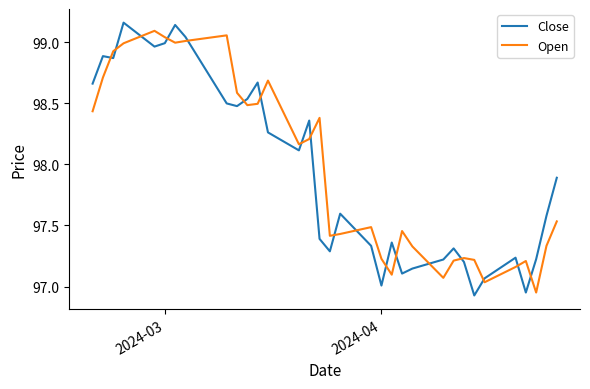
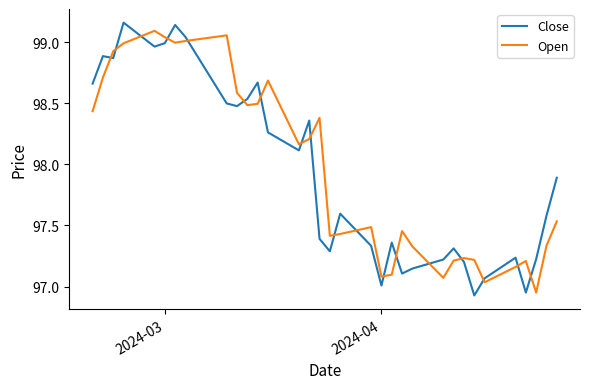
Open, 2024-04: 97.23 -> 97.08
